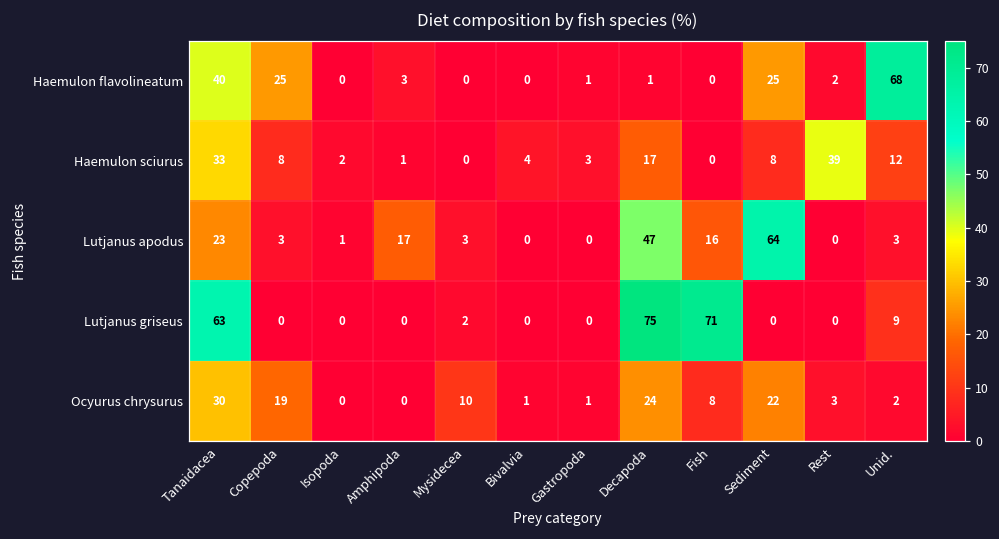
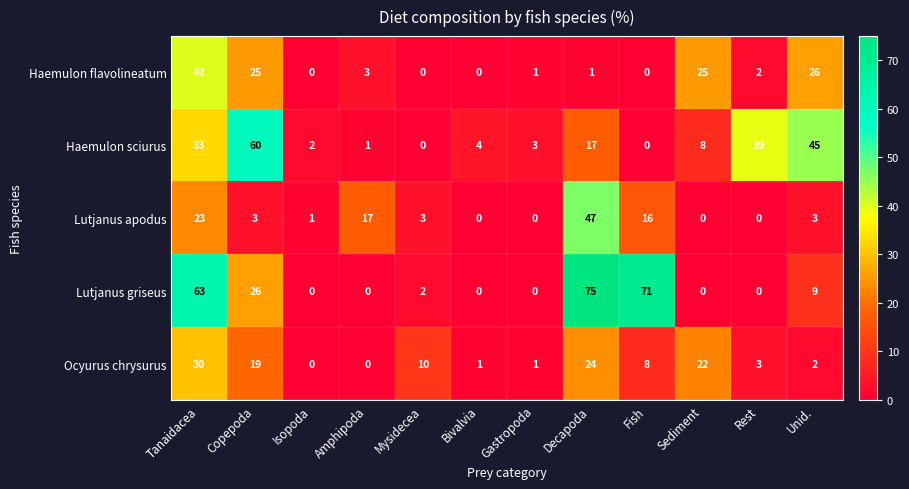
Haemulon flavolineatum, Unid.: 68 -> 26
Haemulon sciurus, Copepoda: 8 -> 60
Haemulon sciurus, Unid.: 12 -> 45
Lutjanus apodus, Sediment: 64 -> 0
Lutjanus griseus, Copepoda: 0 -> 26
